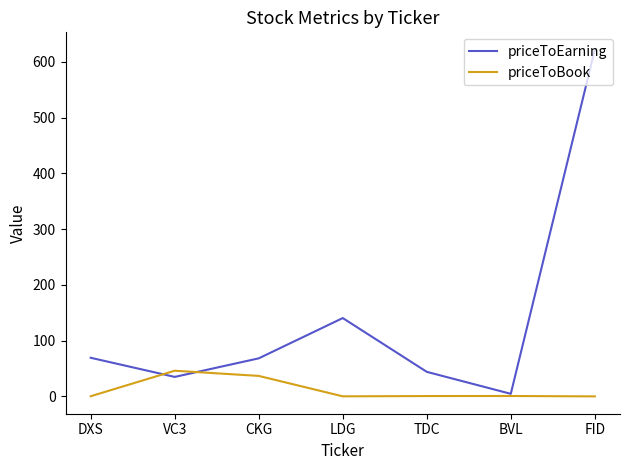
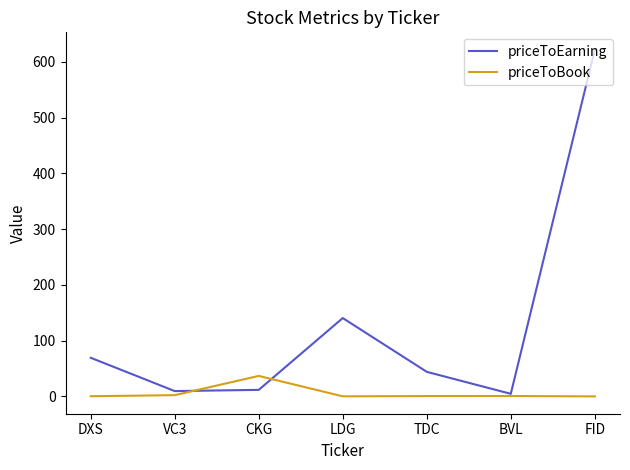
priceToEarning, VC3: 40 -> 10
priceToBook, VC3: 50 -> 0
priceToEarning, CKG: 70 -> 10
